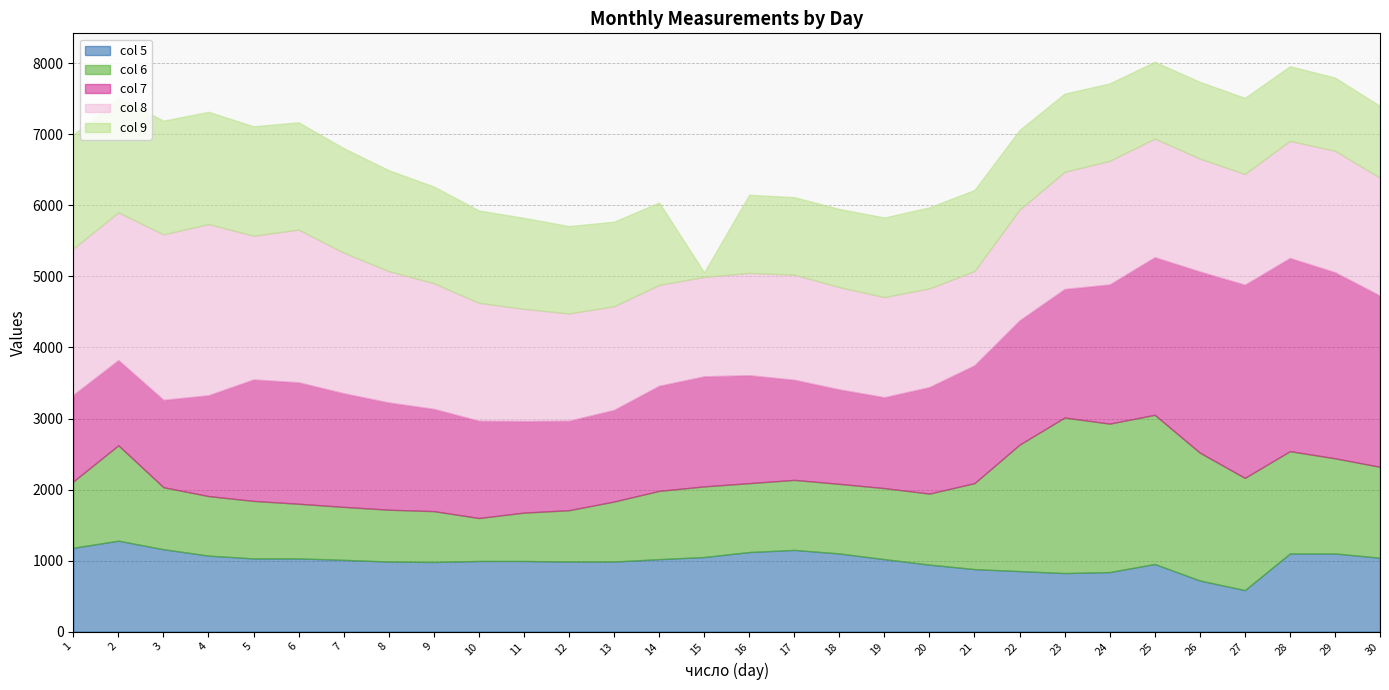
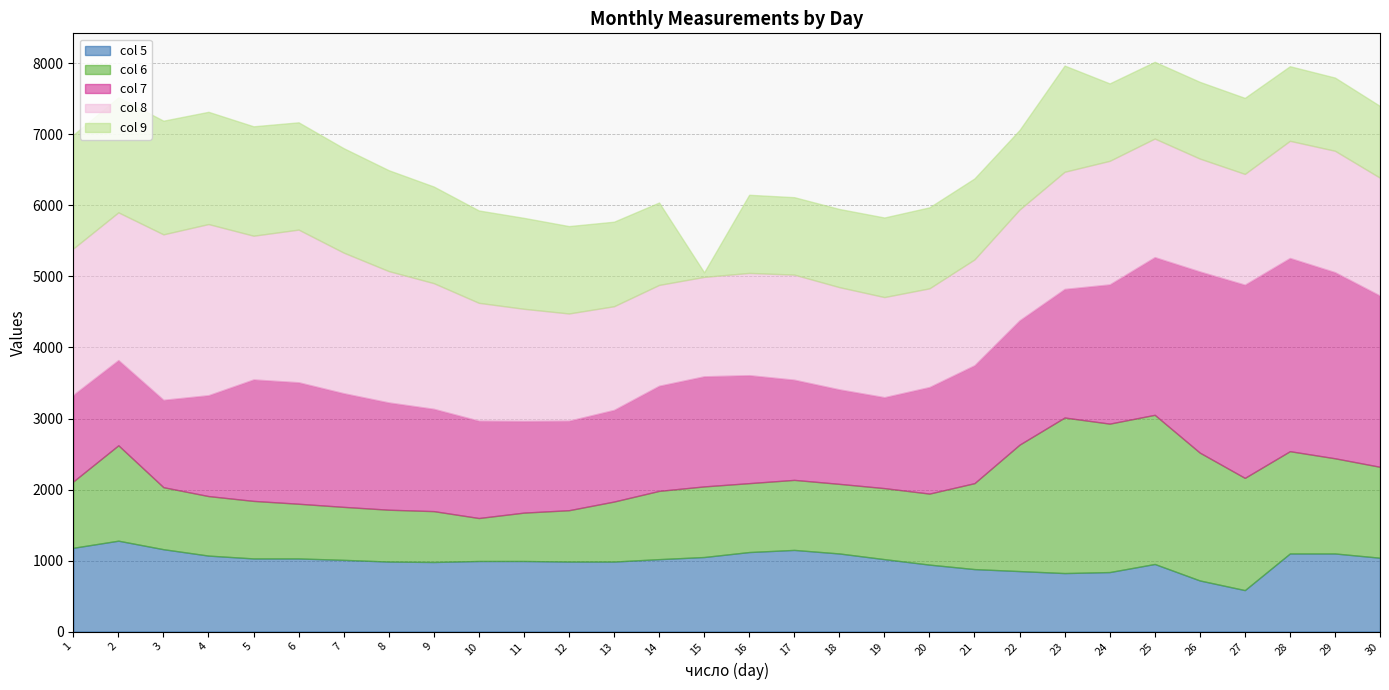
col 8, 21: 1300 -> 1500
col 9, 23: 1100 -> 1500
